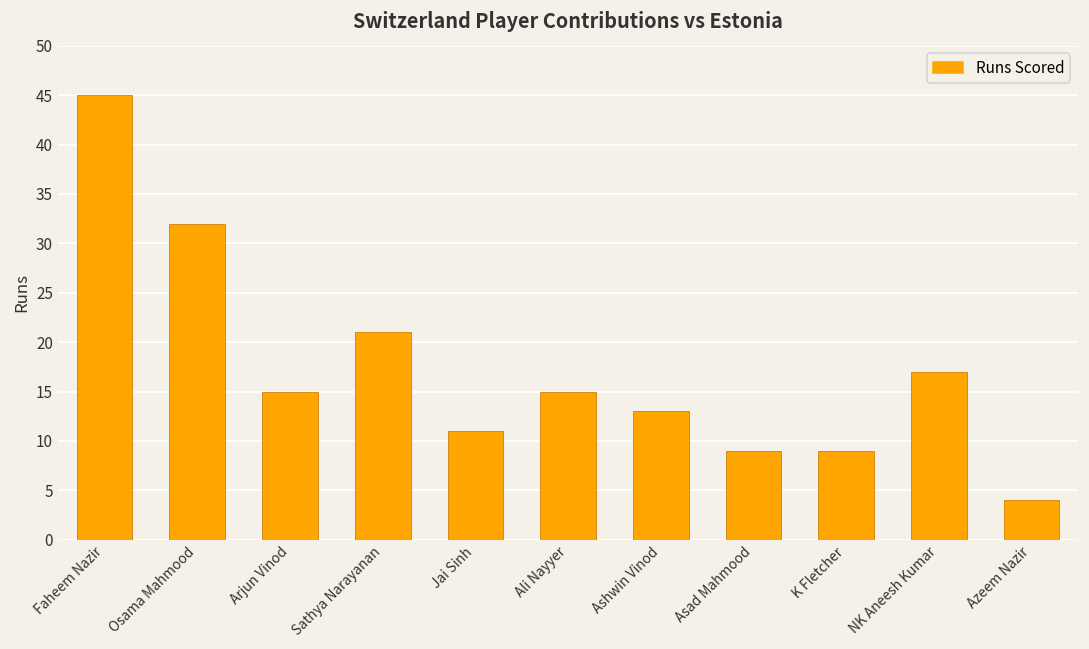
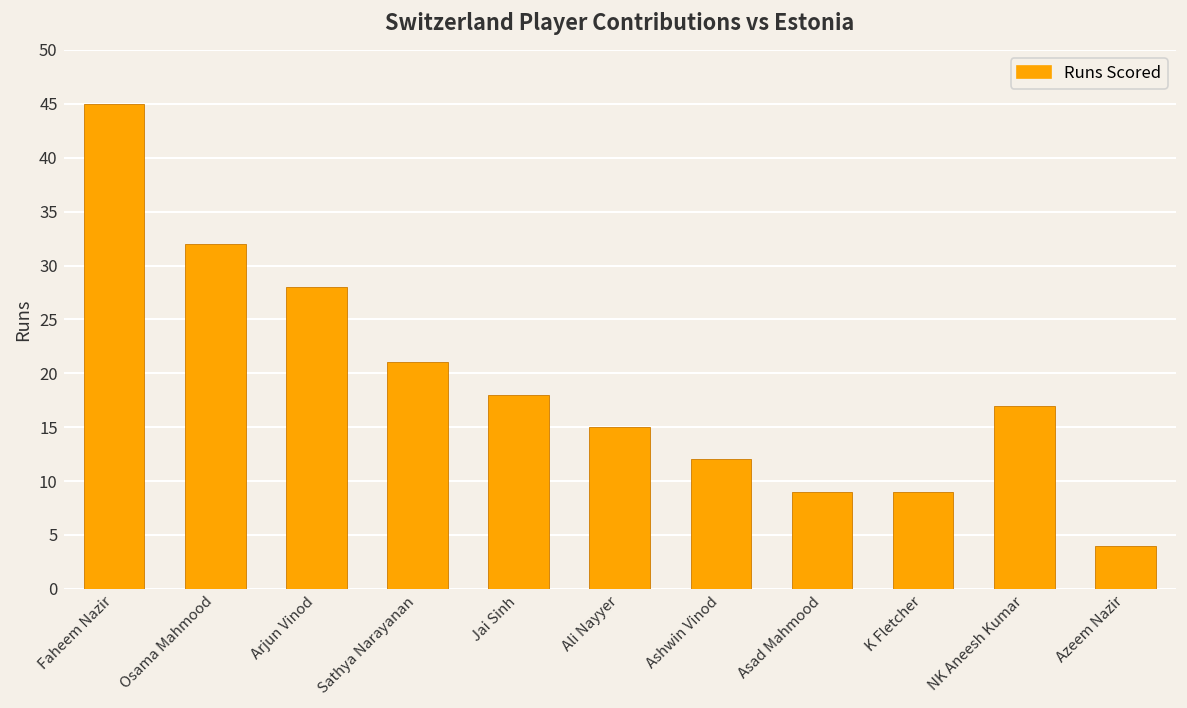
Arjun Vinod: 15 -> 28
Jai Sinh: 11 -> 18
Ashwin Vinod: 13 -> 12
